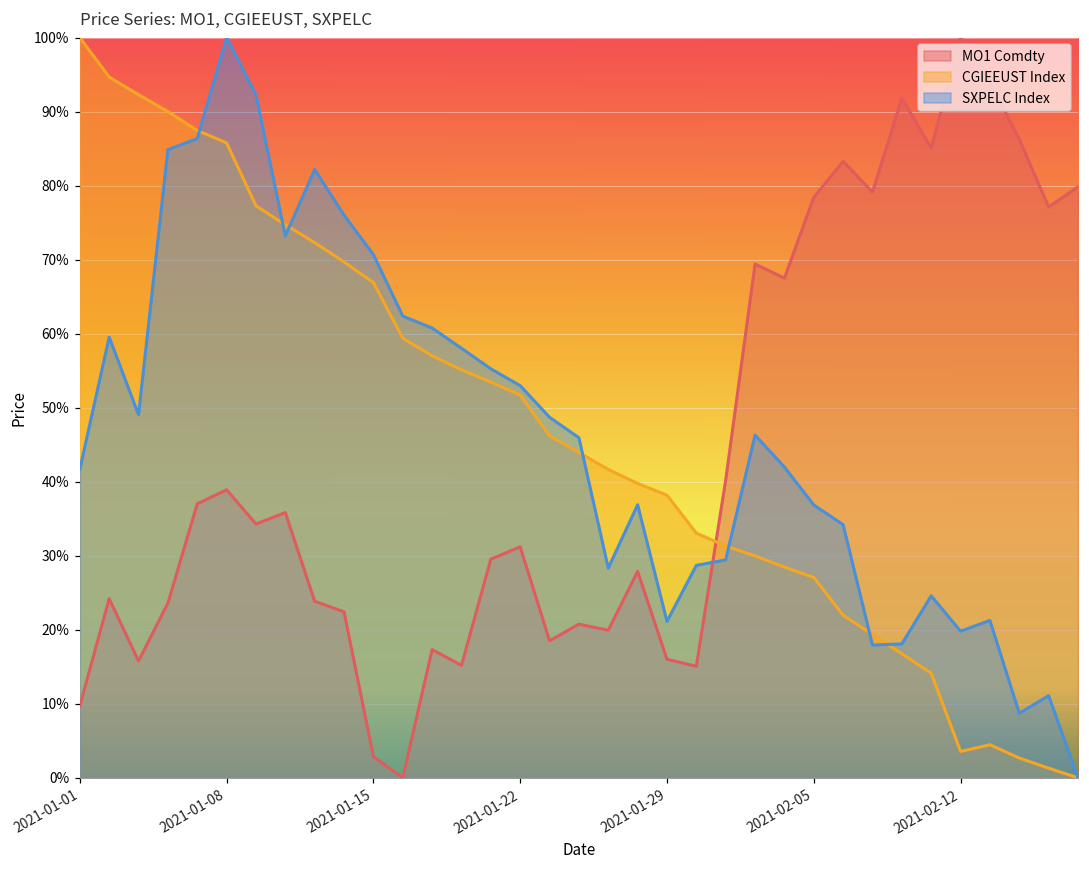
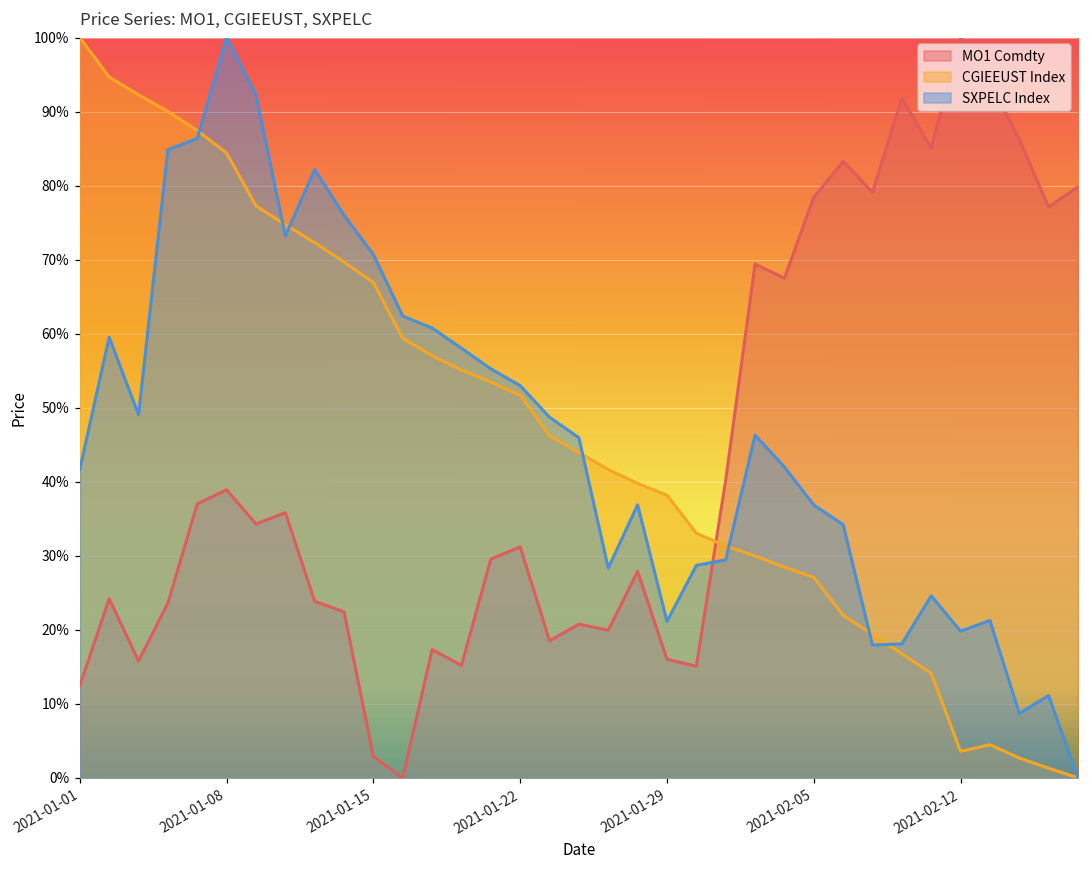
MO1 Comdty, 2021-01-01: 10% -> 12%
CGIEEUST Index, 2021-01-08: 86% -> 84%
